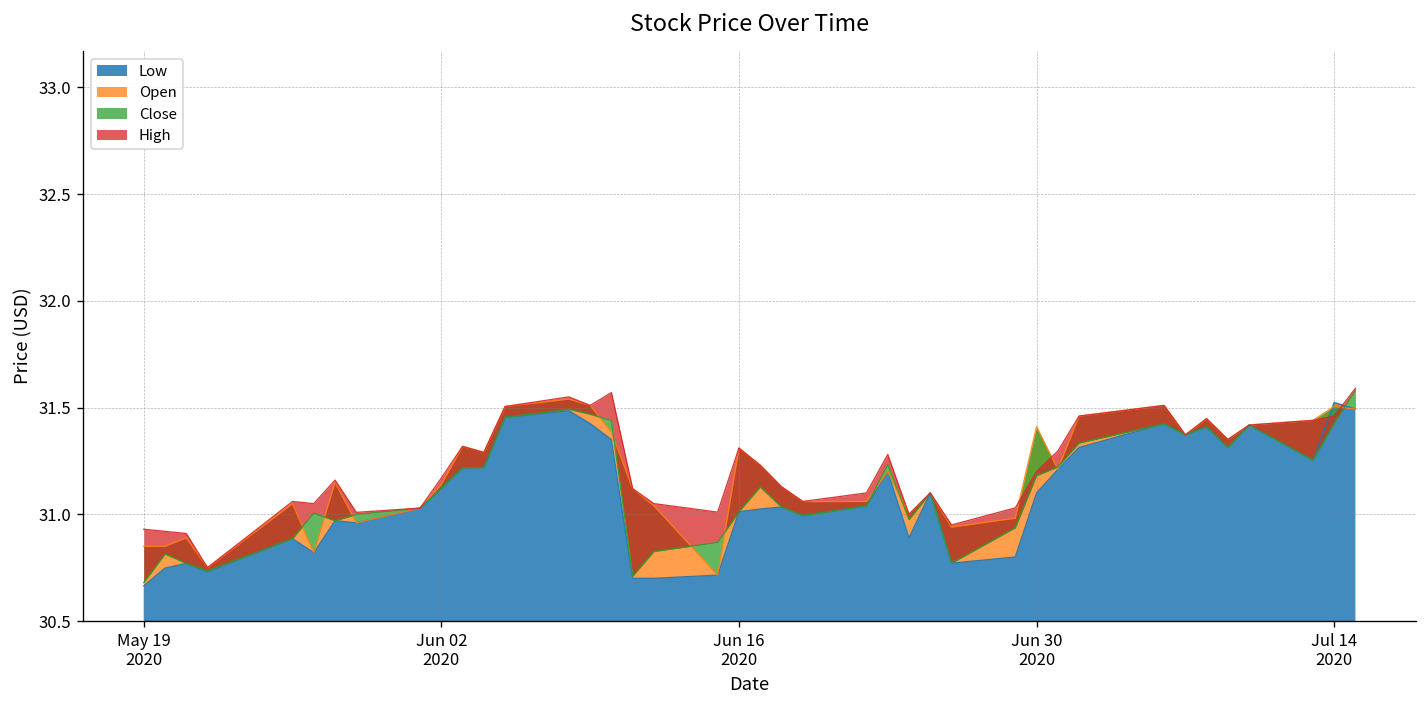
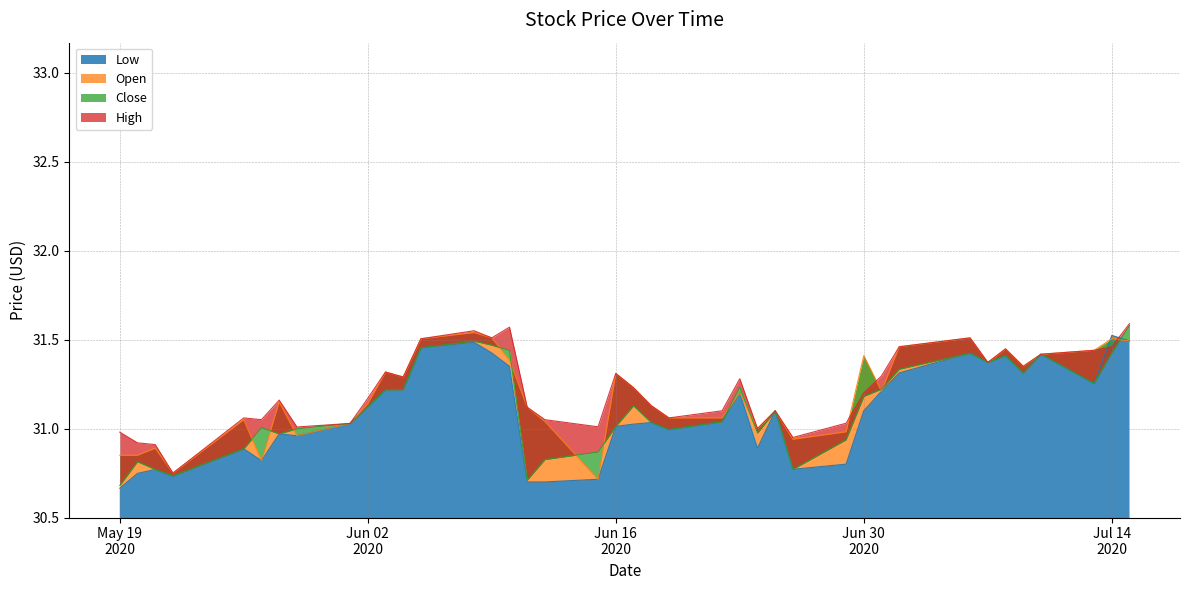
High, May 19 2020: 30.93 -> 30.98
